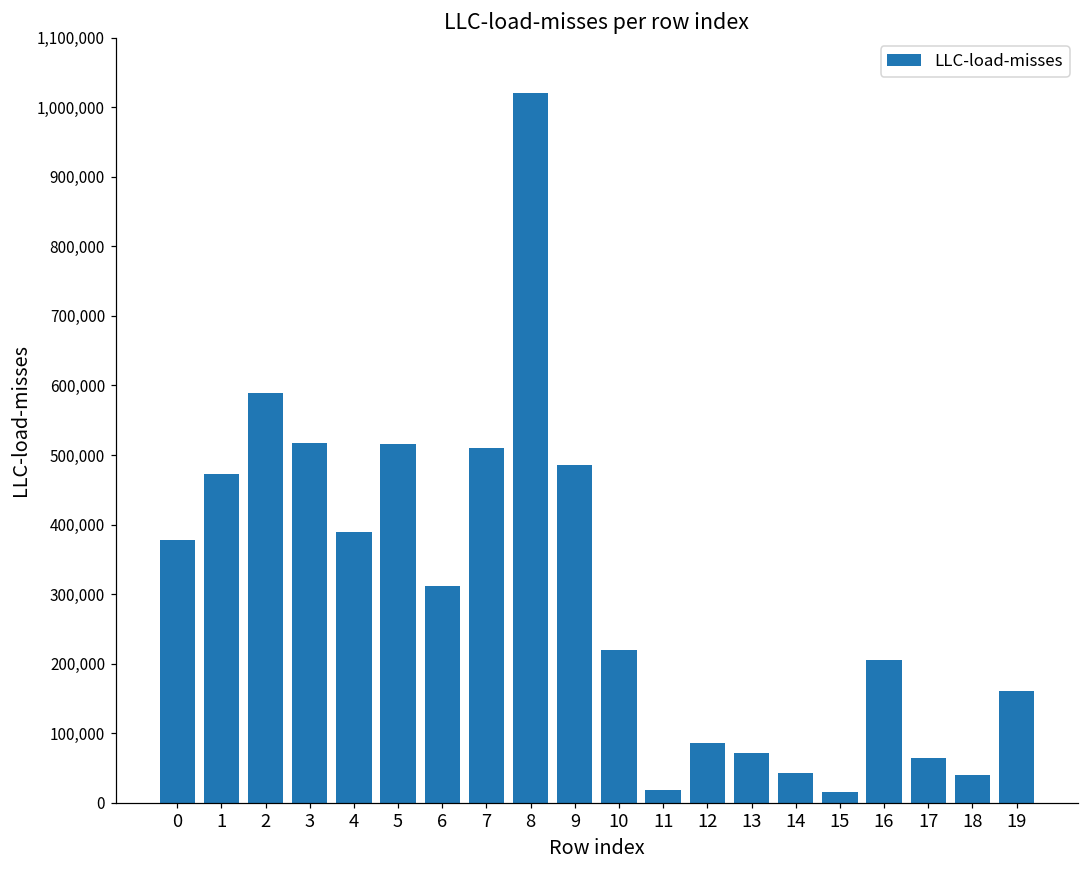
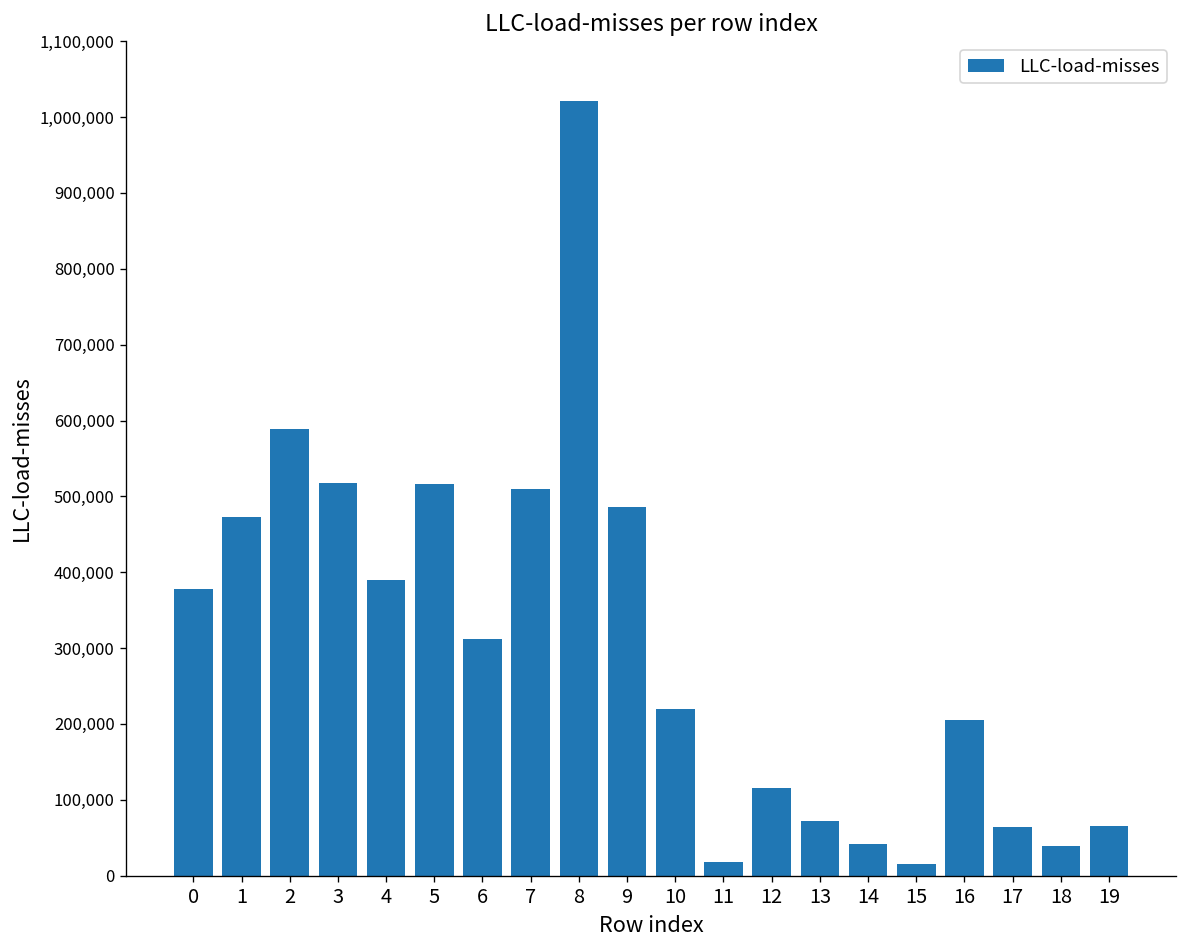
12: 90,000 -> 120,000
19: 160,000 -> 70,000
